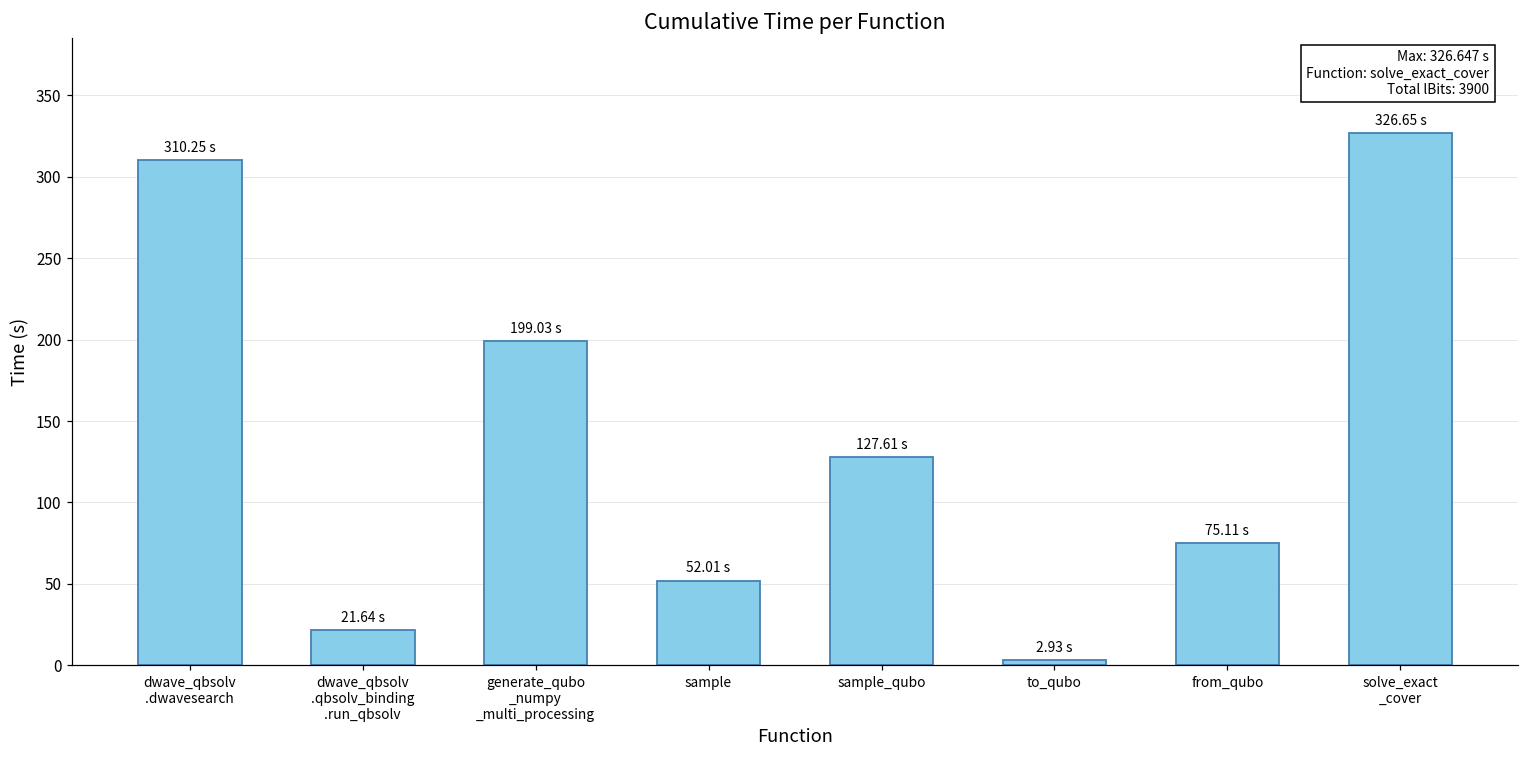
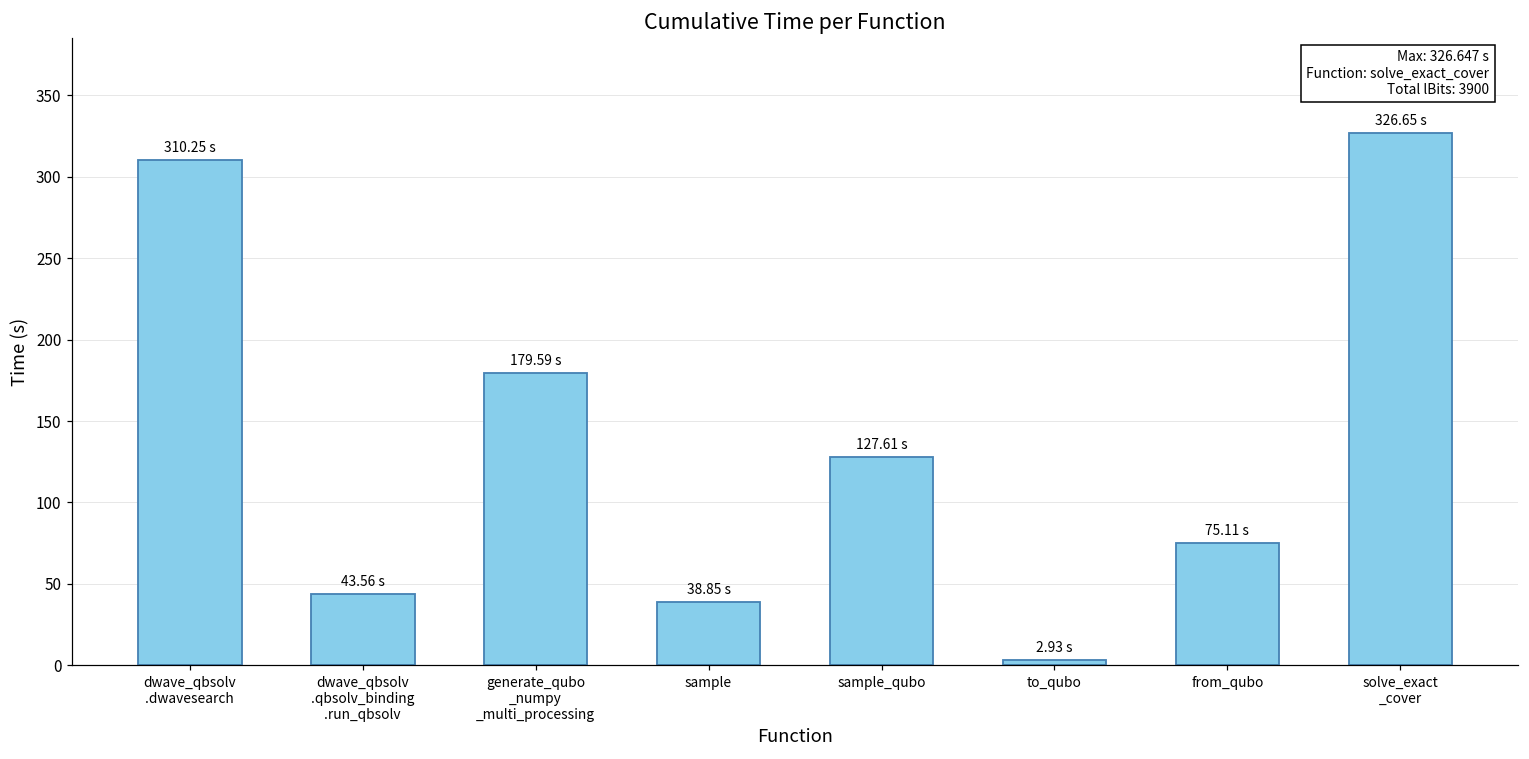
dwave_qbsolv .qbsolv_binding .run_qbsolv: 21.64 -> 43.56
generate_qubo _numpy _multi_processing: 199.03 -> 179.59
sample: 52.01 -> 38.85
